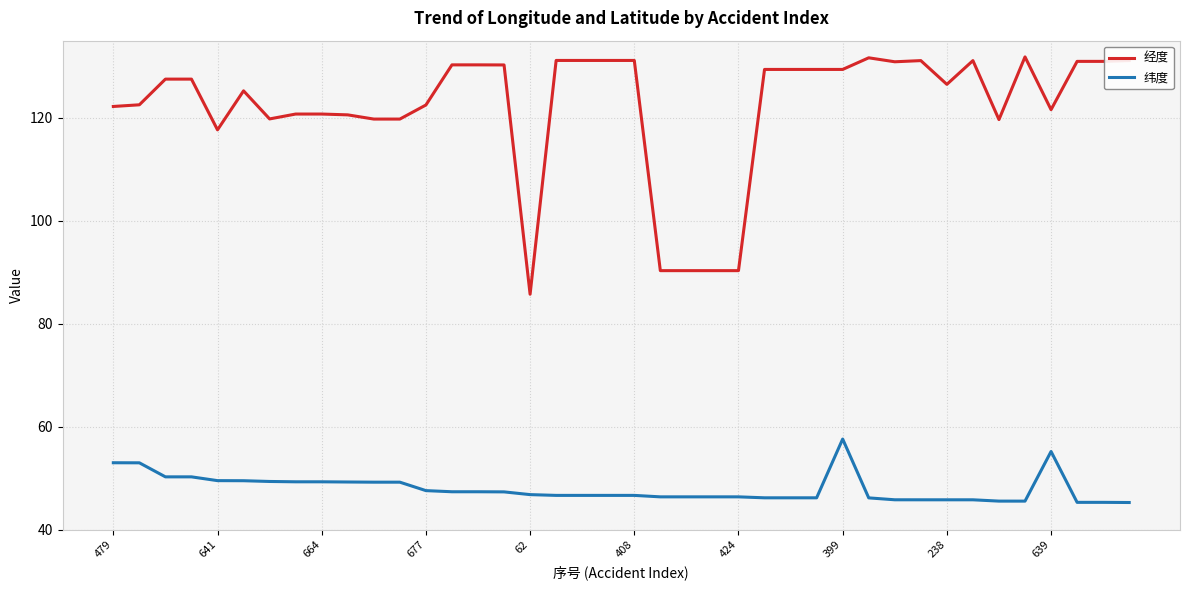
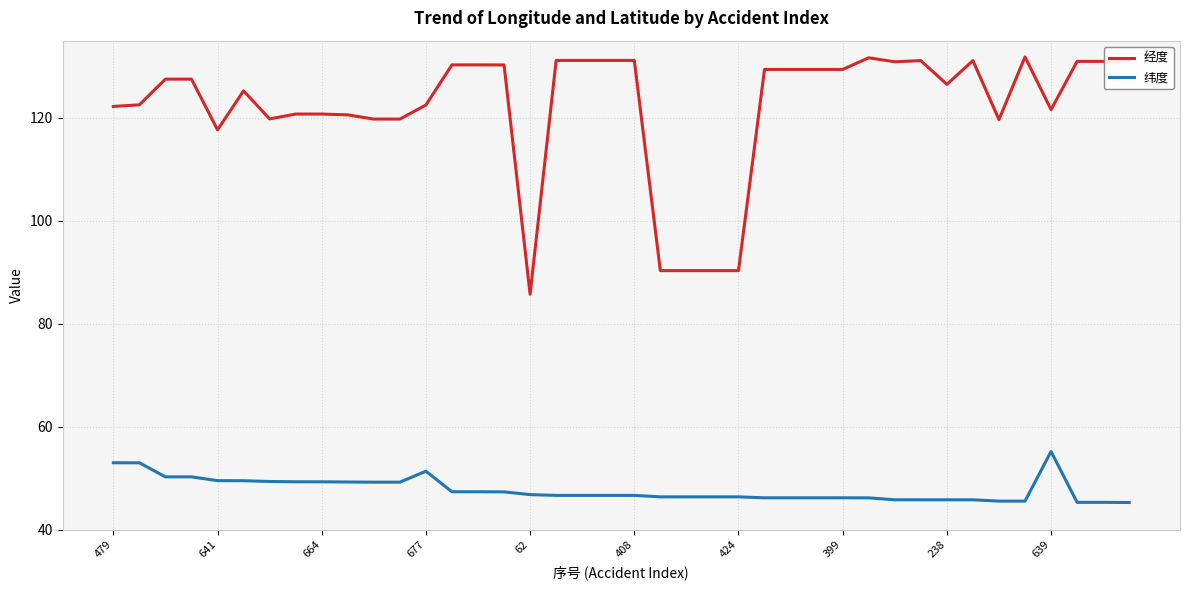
纬度, 677: 48 -> 51
纬度, 399: 58 -> 46
